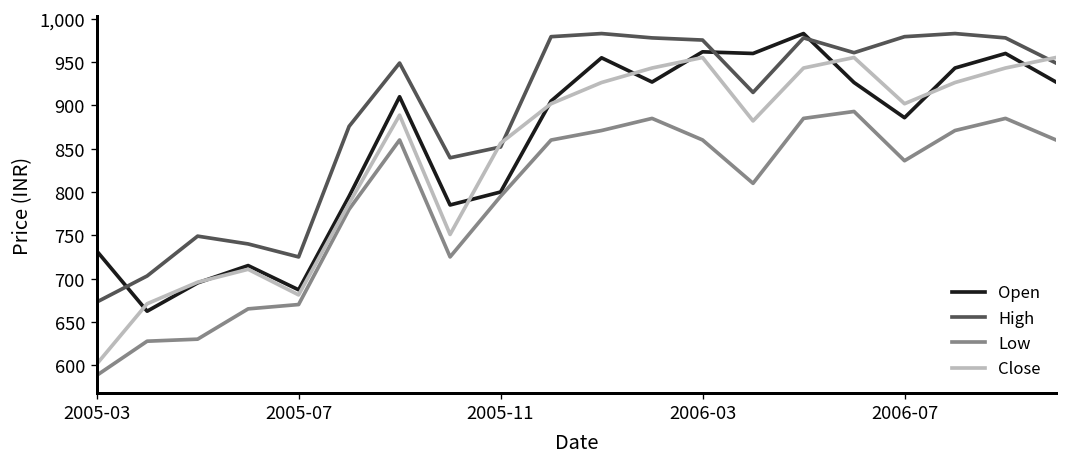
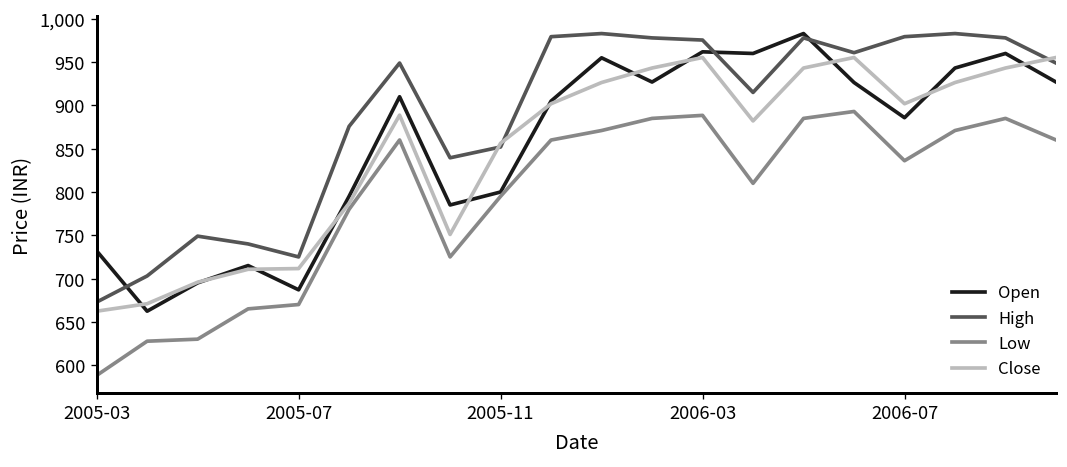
Close, 2005-03: 600 -> 660
Close, 2005-07: 680 -> 710
Low, 2006-03: 860 -> 890
